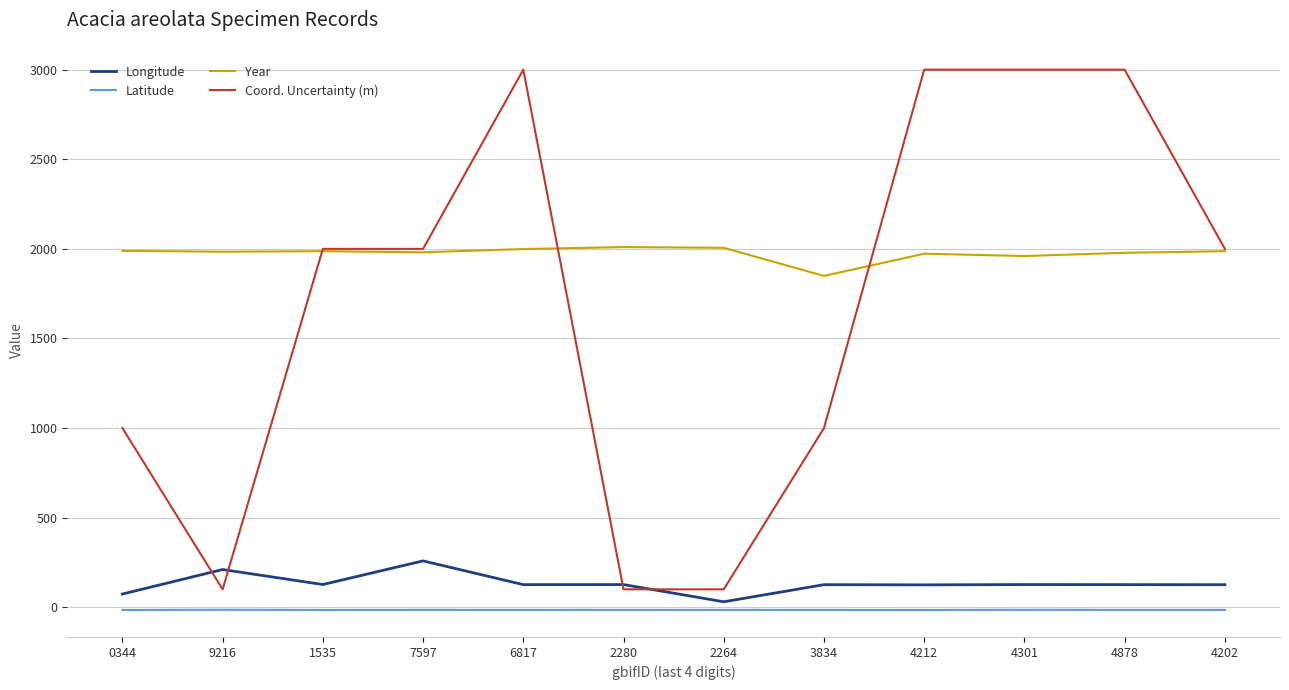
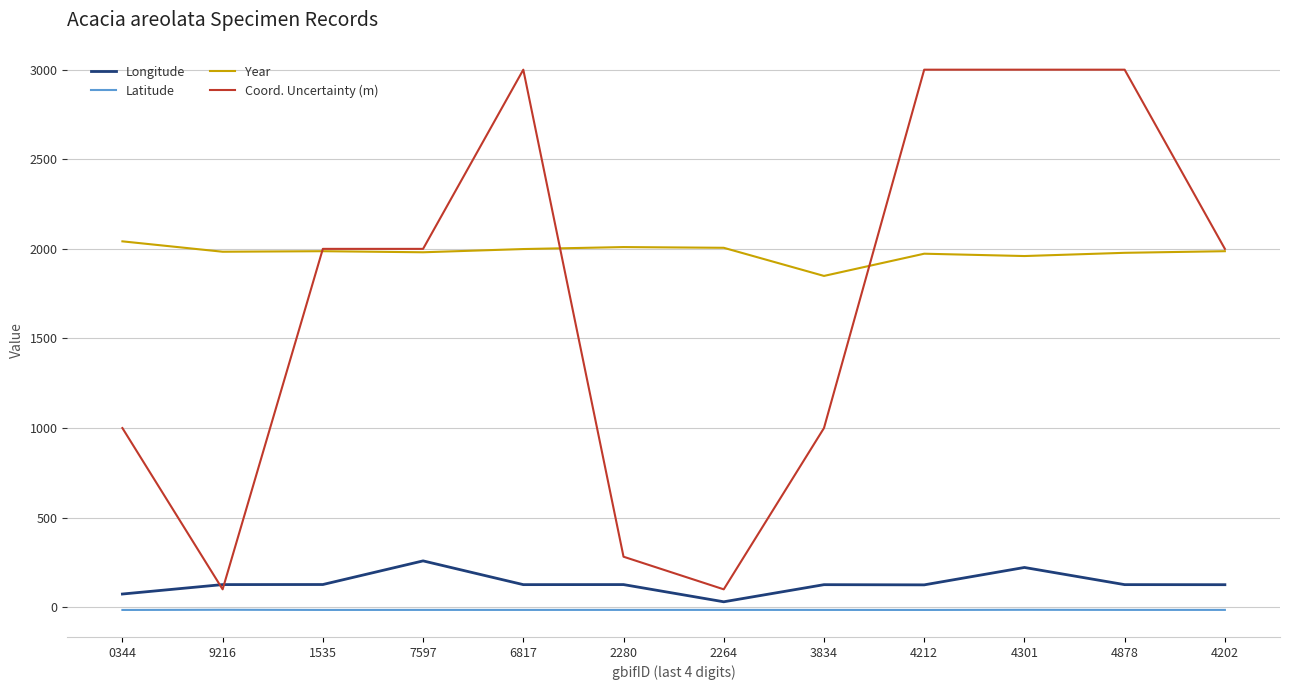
Year, 0344: 1990 -> 2040
Longitude, 9216: 210 -> 130
Coord. Uncertainty (m), 2280: 100 -> 280
Longitude, 4301: 130 -> 220
